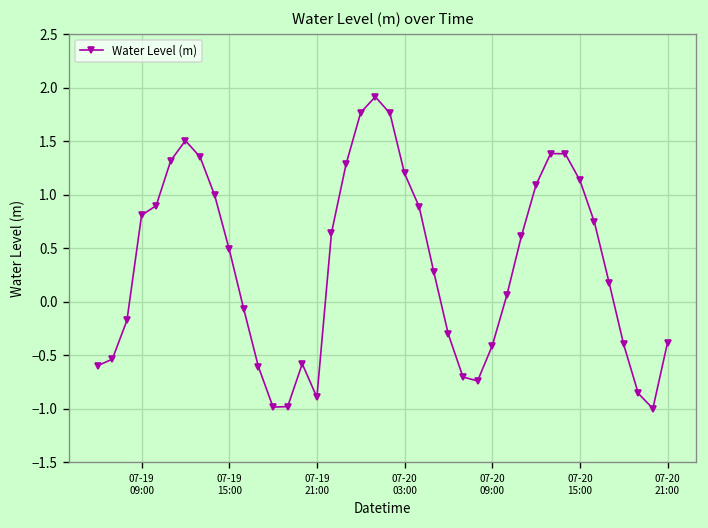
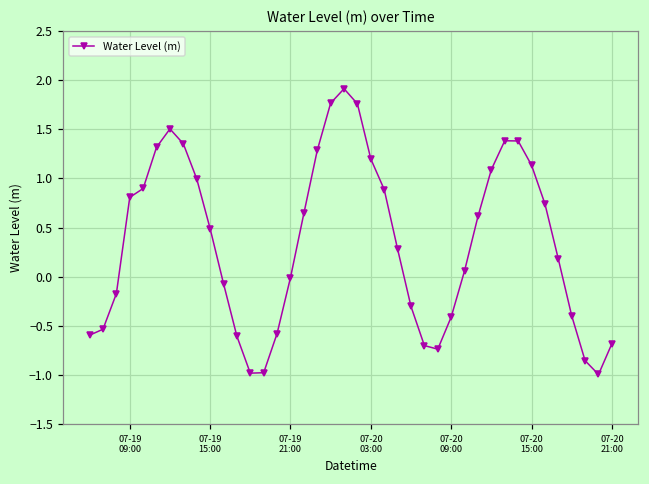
07-19 21:00: -0.9 -> 0.0
07-20 21:00: -0.4 -> -0.7
